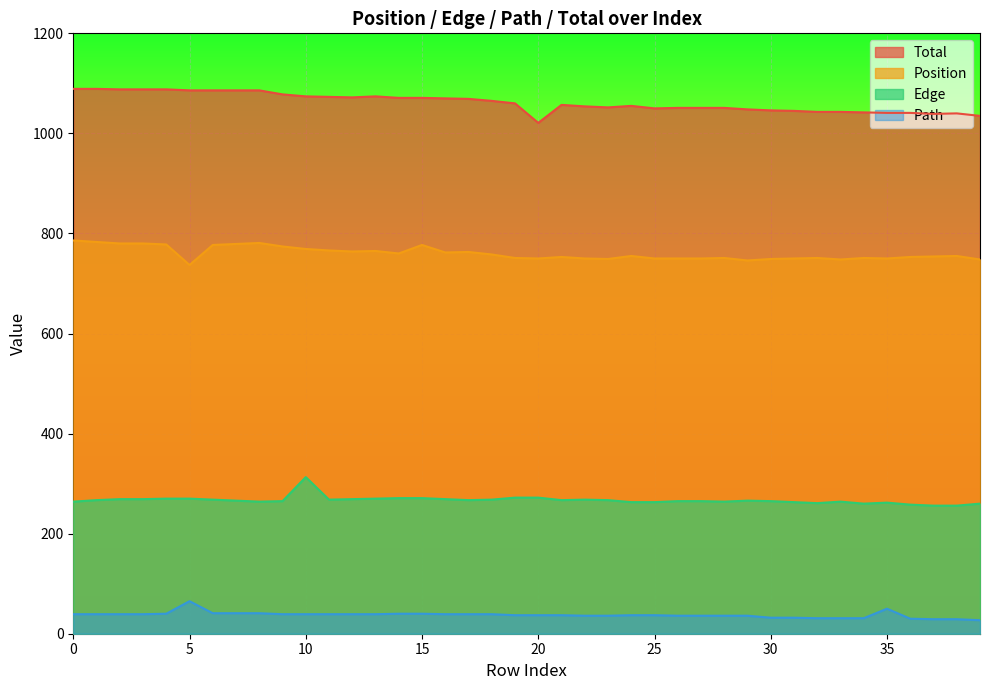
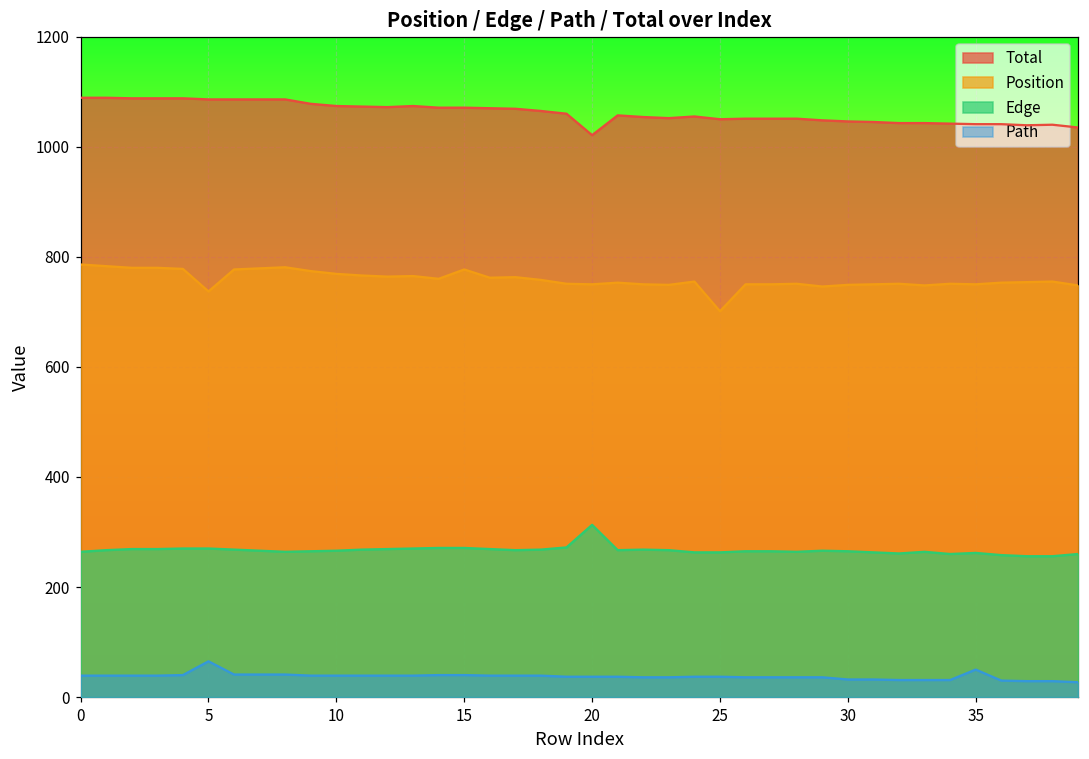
Edge, 10: 310 -> 270
Edge, 20: 270 -> 310
Position, 25: 750 -> 700
